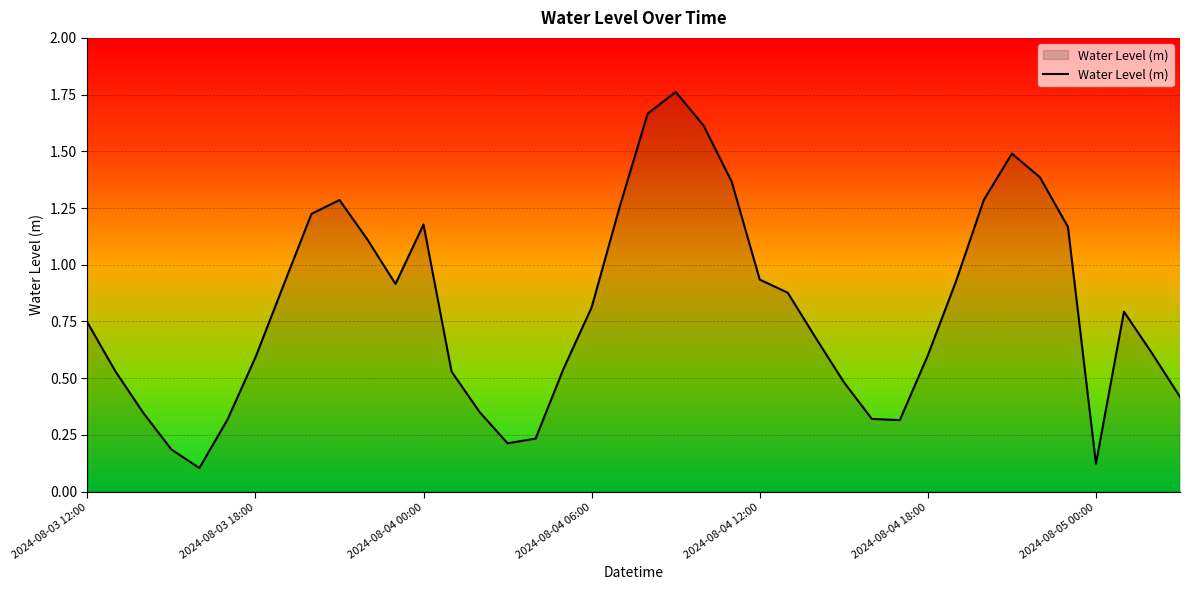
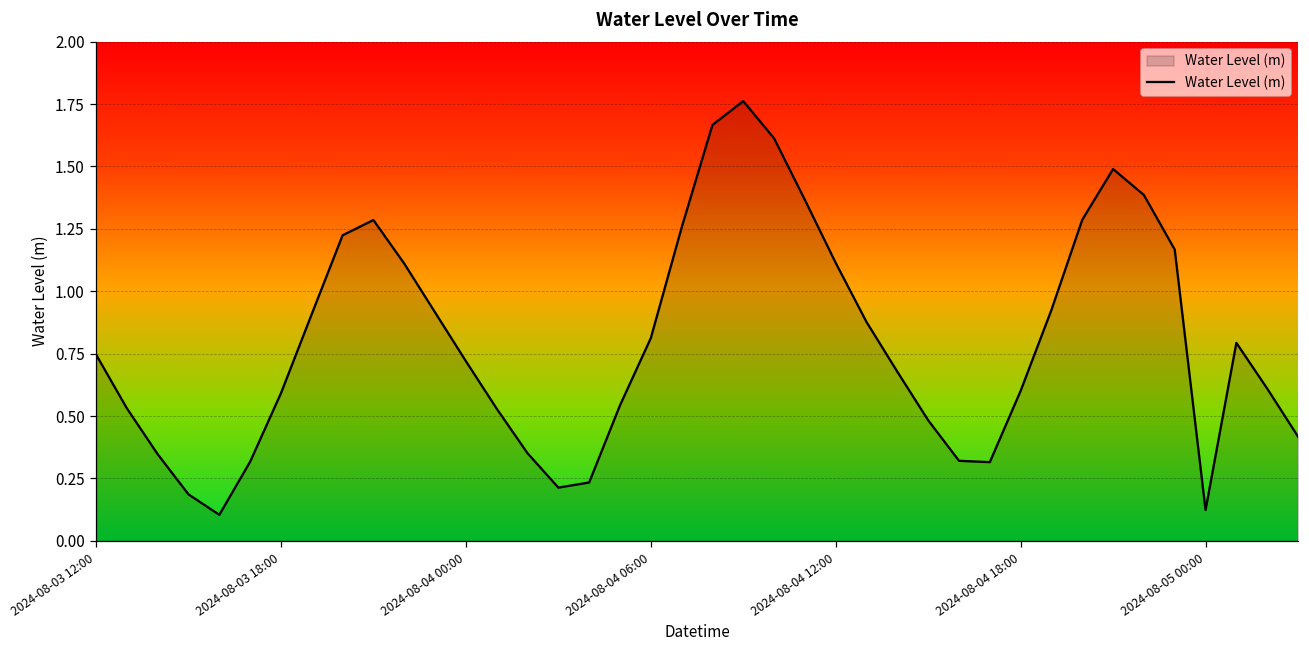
2024-08-04 00:00: 1.18 -> 0.72
2024-08-04 12:00: 0.93 -> 1.11
